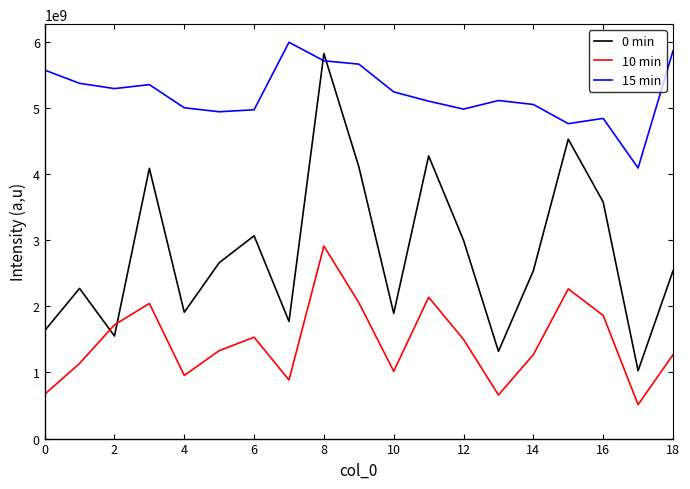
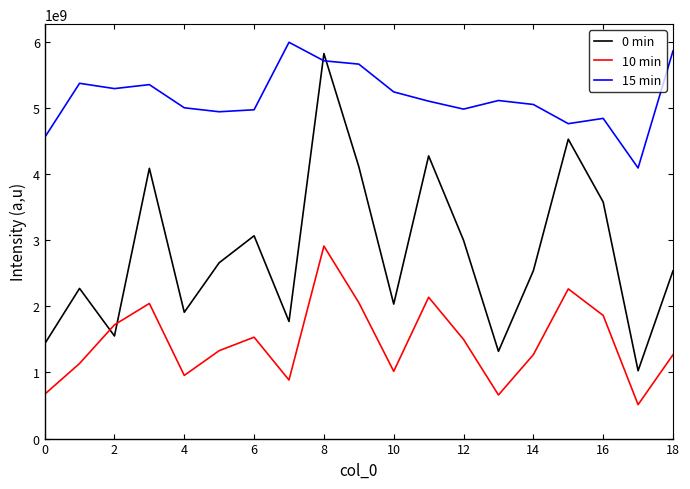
0 min, 0: 1600000000 -> 1400000000
15 min, 0: 5600000000 -> 4600000000
0 min, 10: 1900000000 -> 2000000000
